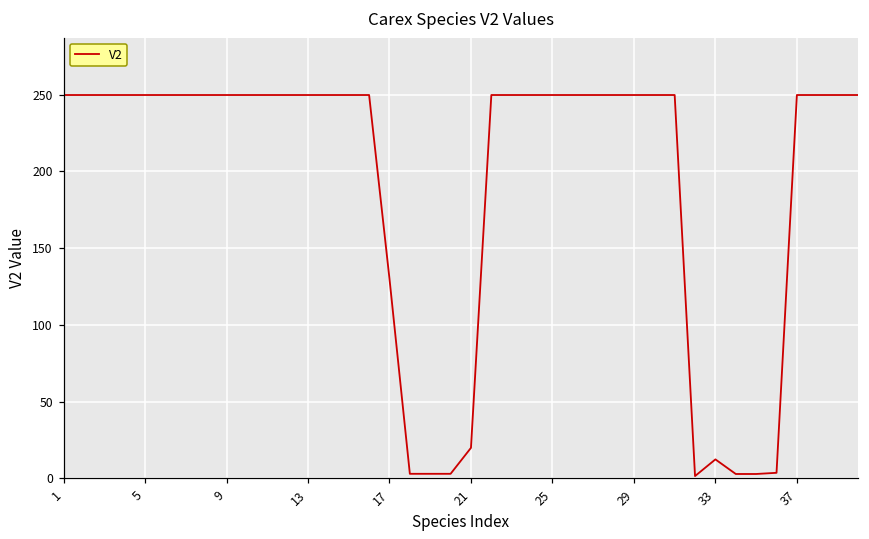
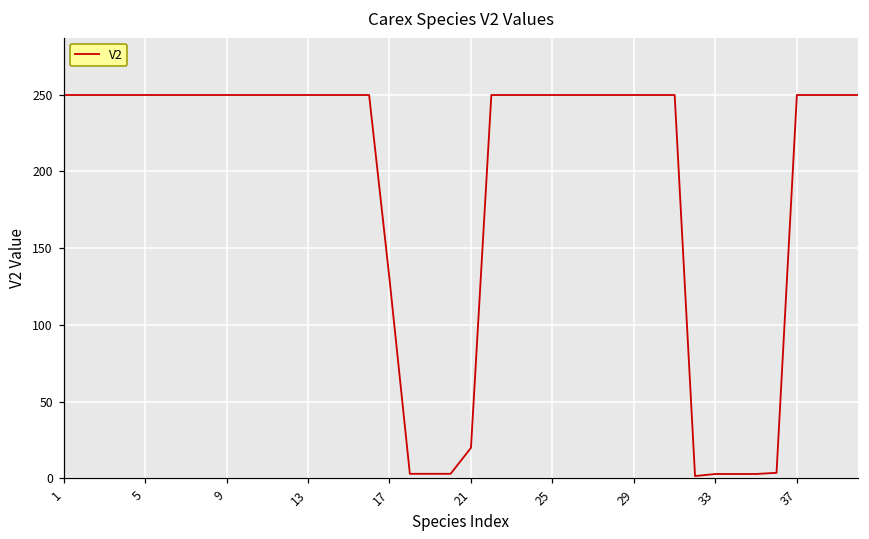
33: 12 -> 3
